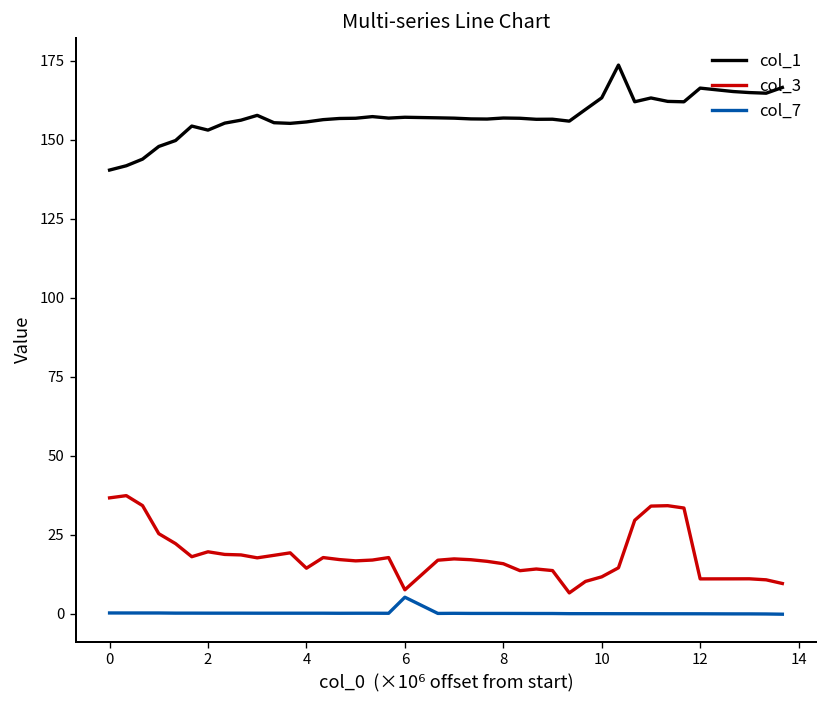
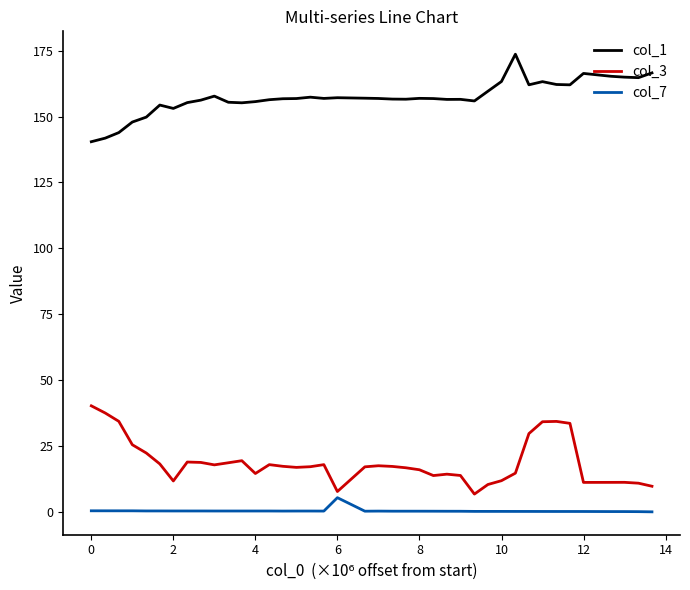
col_3, 0: 37 -> 40
col_3, 2: 20 -> 12
